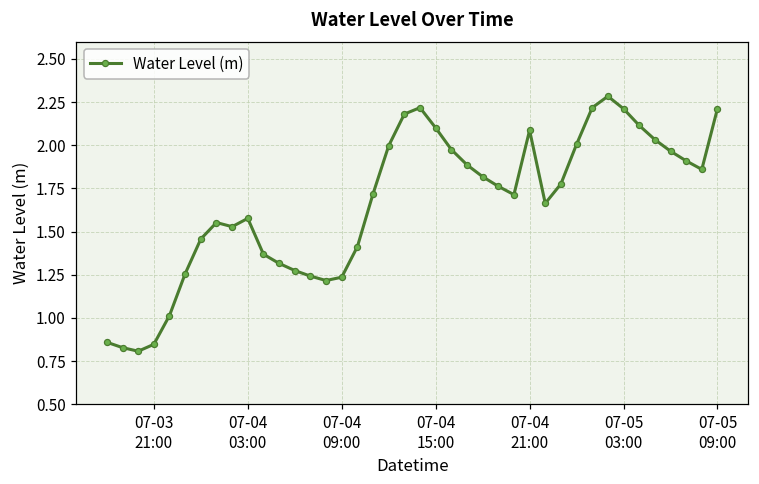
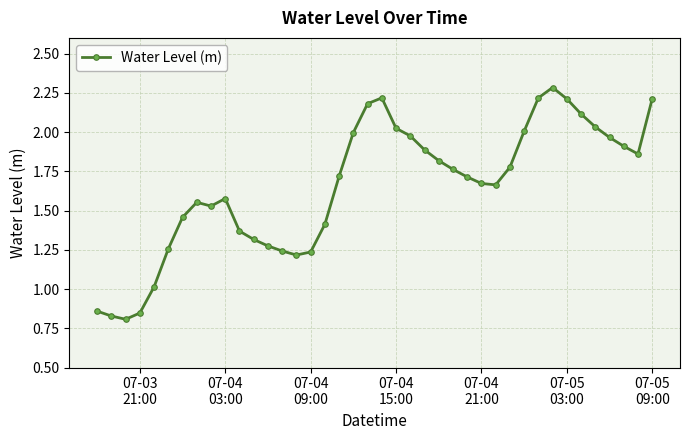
07-04 15:00: 2.10 -> 2.02
07-04 21:00: 2.09 -> 1.67
